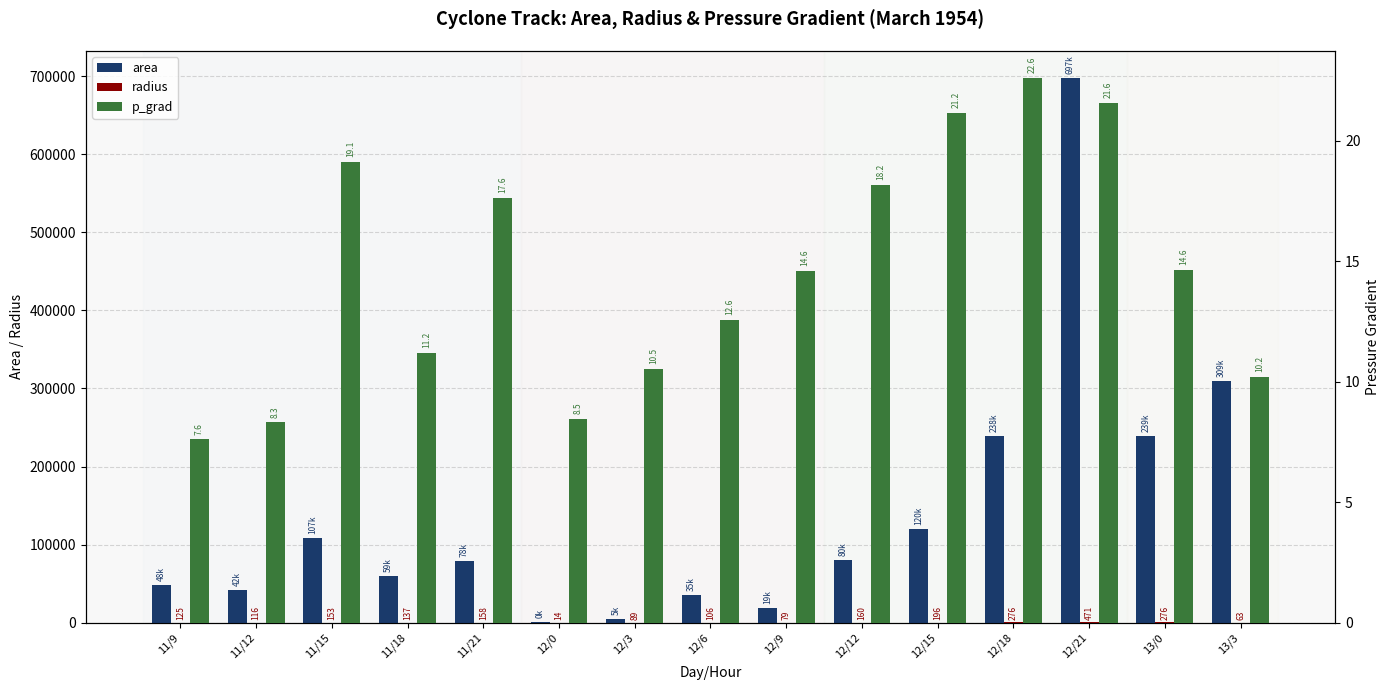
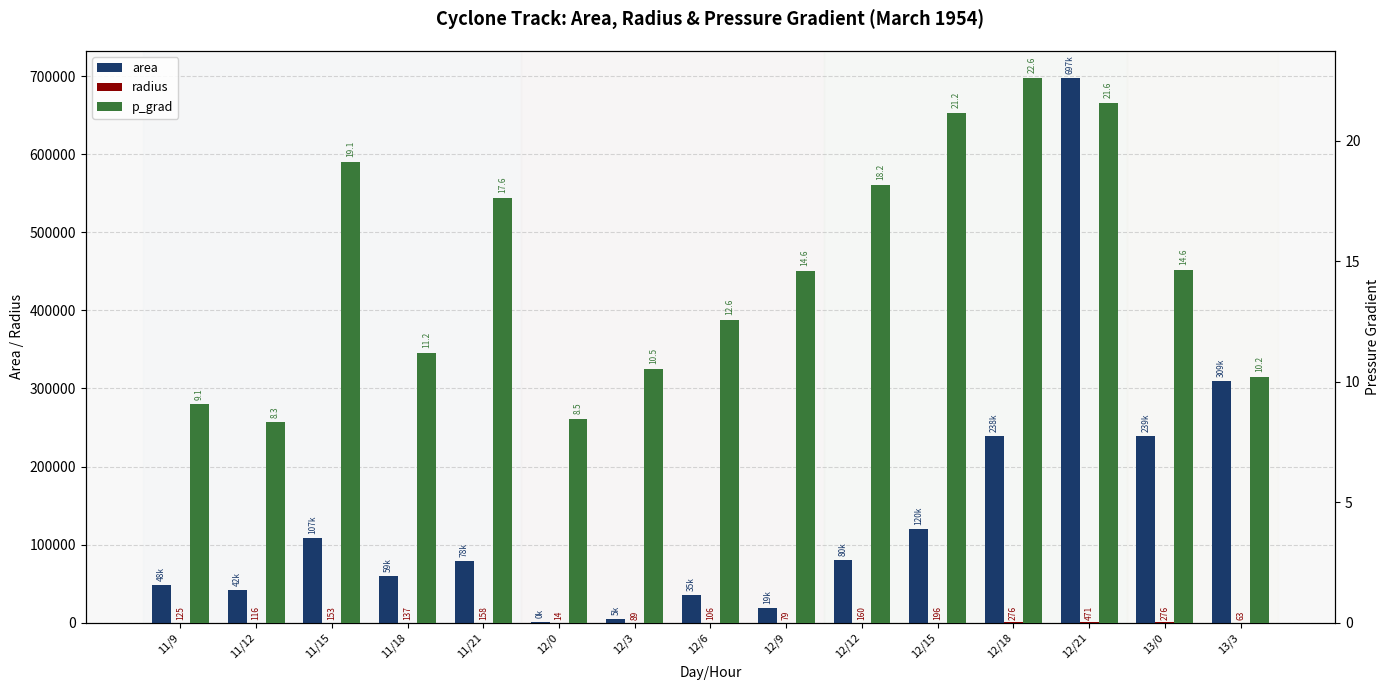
p_grad, 11/9: 7.6 -> 9.1
